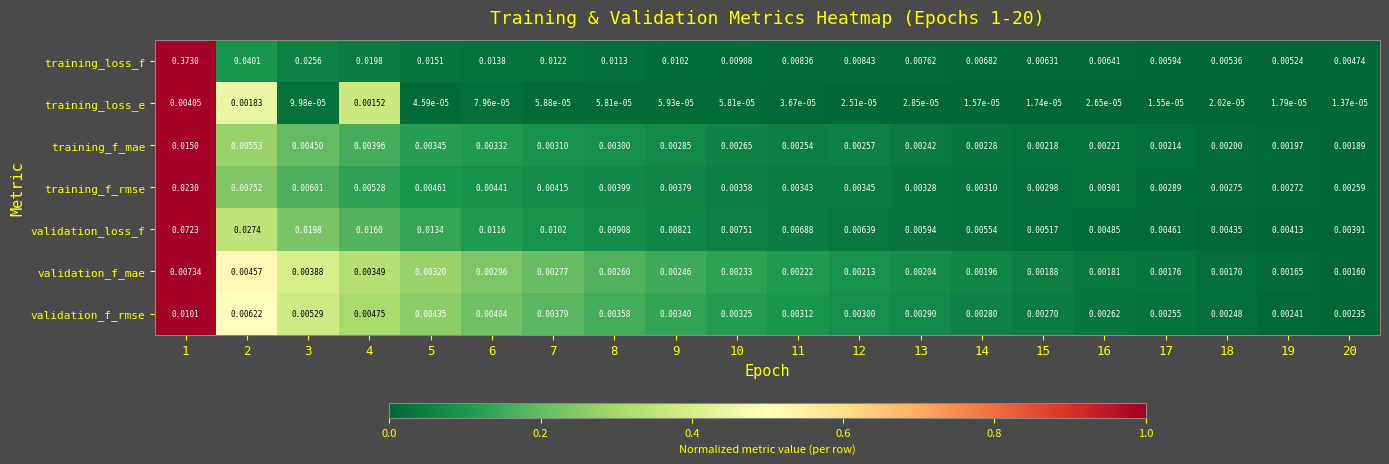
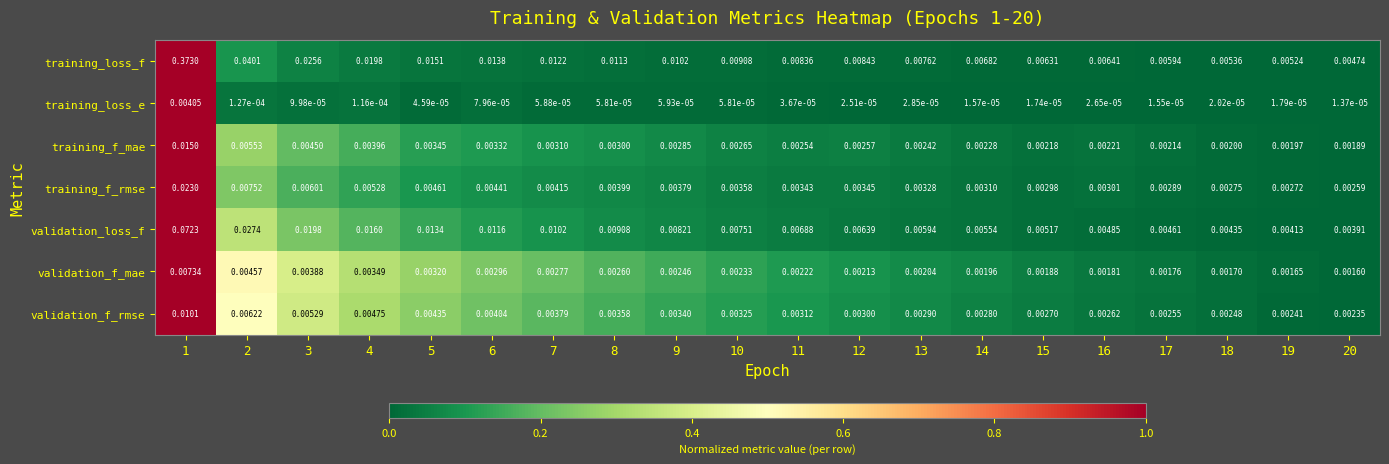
training_loss_e, 2: 0.00183 -> 1.27e-04
training_loss_e, 4: 0.00152 -> 1.16e-04
